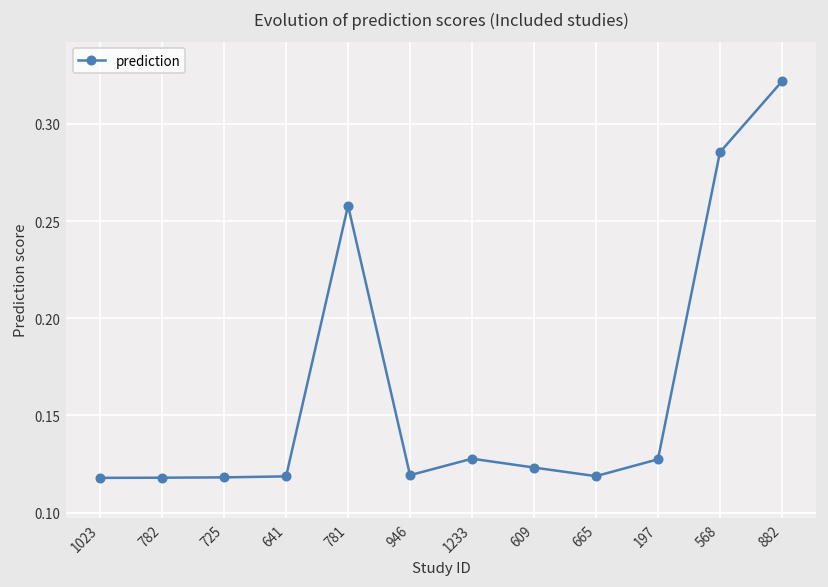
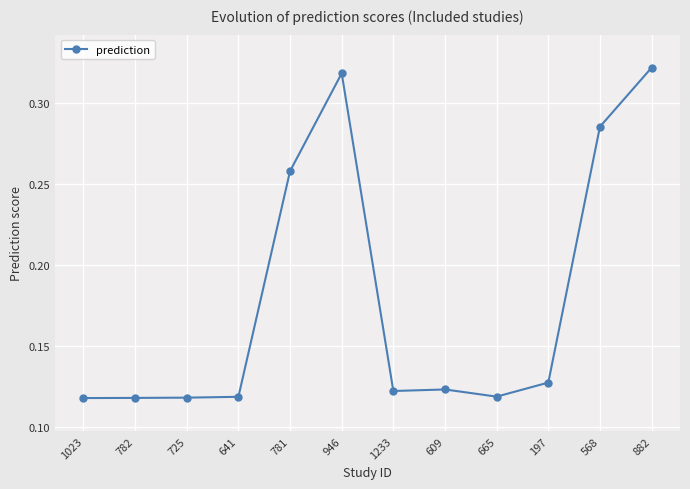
946: 0.119 -> 0.318
1233: 0.128 -> 0.122
